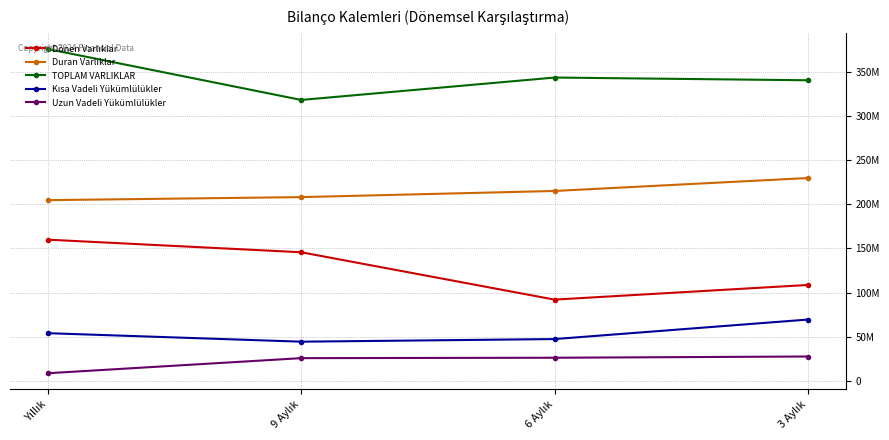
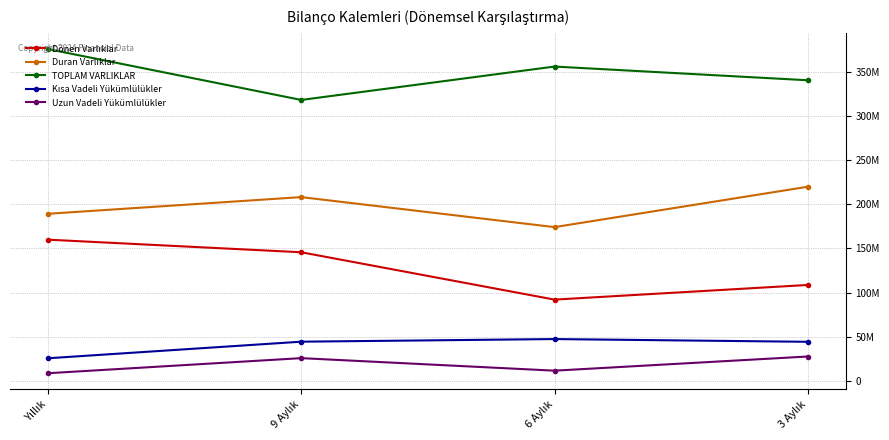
Duran Varlıklar, Yıllık: 200000000 -> 190000000
Kısa Vadeli Yükümlülükler, Yıllık: 50000000 -> 30000000
Duran Varlıklar, 6 Aylık: 210000000 -> 170000000
TOPLAM VARLIKLAR, 6 Aylık: 340000000 -> 360000000
Uzun Vadeli Yükümlülükler, 6 Aylık: 30000000 -> 10000000
Duran Varlıklar, 3 Aylık: 230000000 -> 220000000
Kısa Vadeli Yükümlülükler, 3 Aylık: 70000000 -> 40000000
